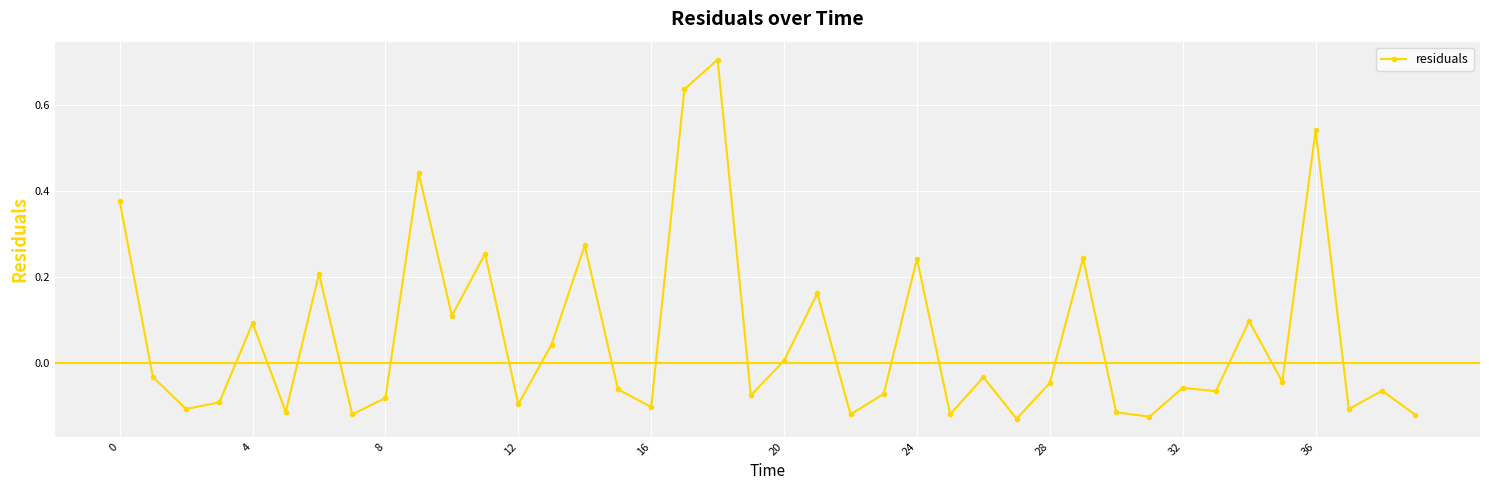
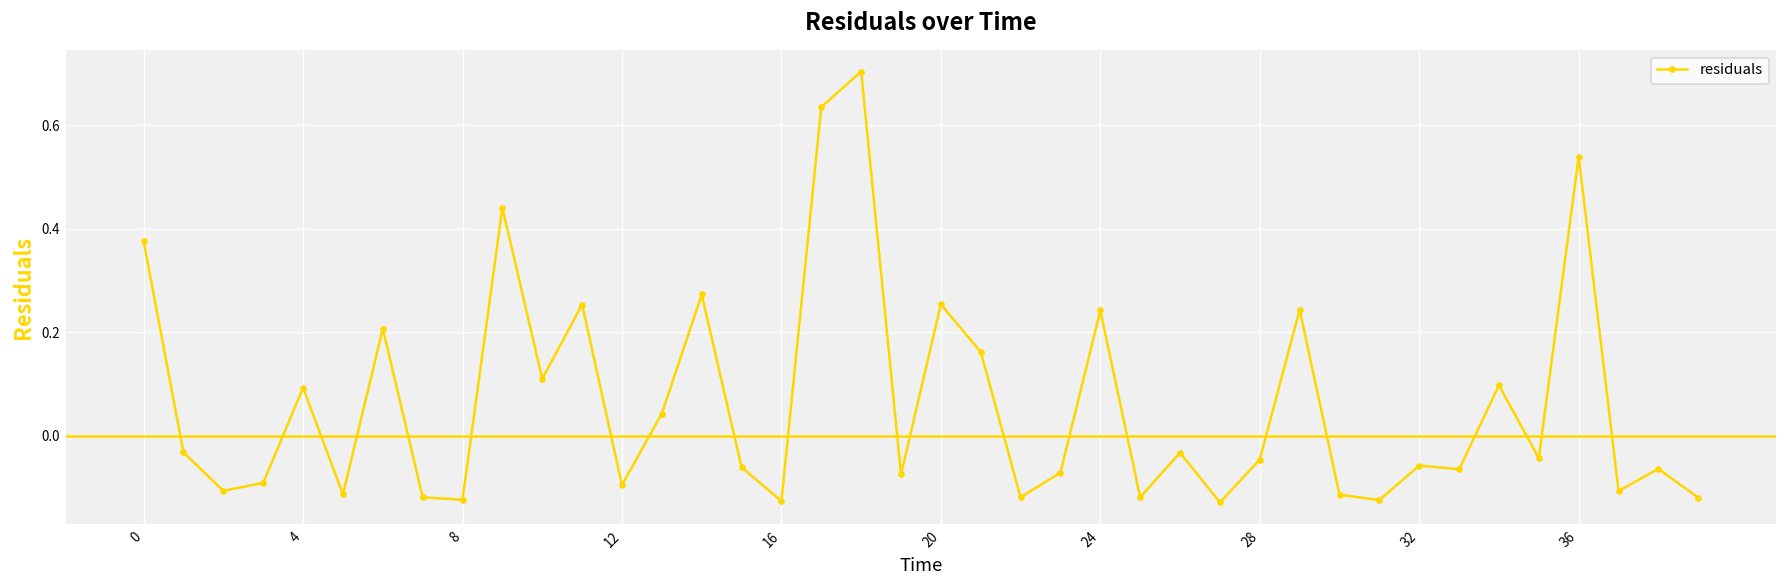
8: -0.08 -> -0.12
16: -0.10 -> -0.13
20: 0.01 -> 0.25
